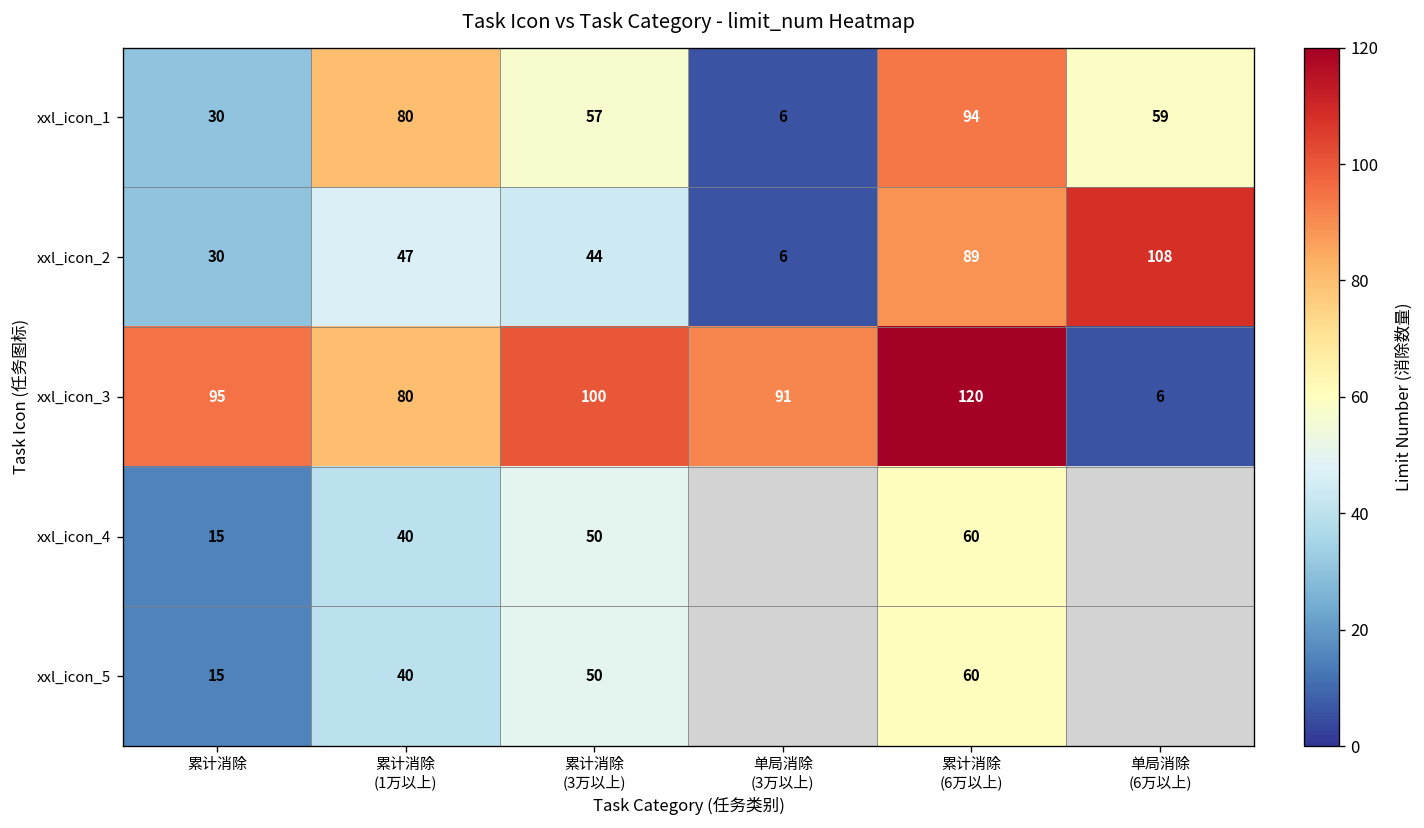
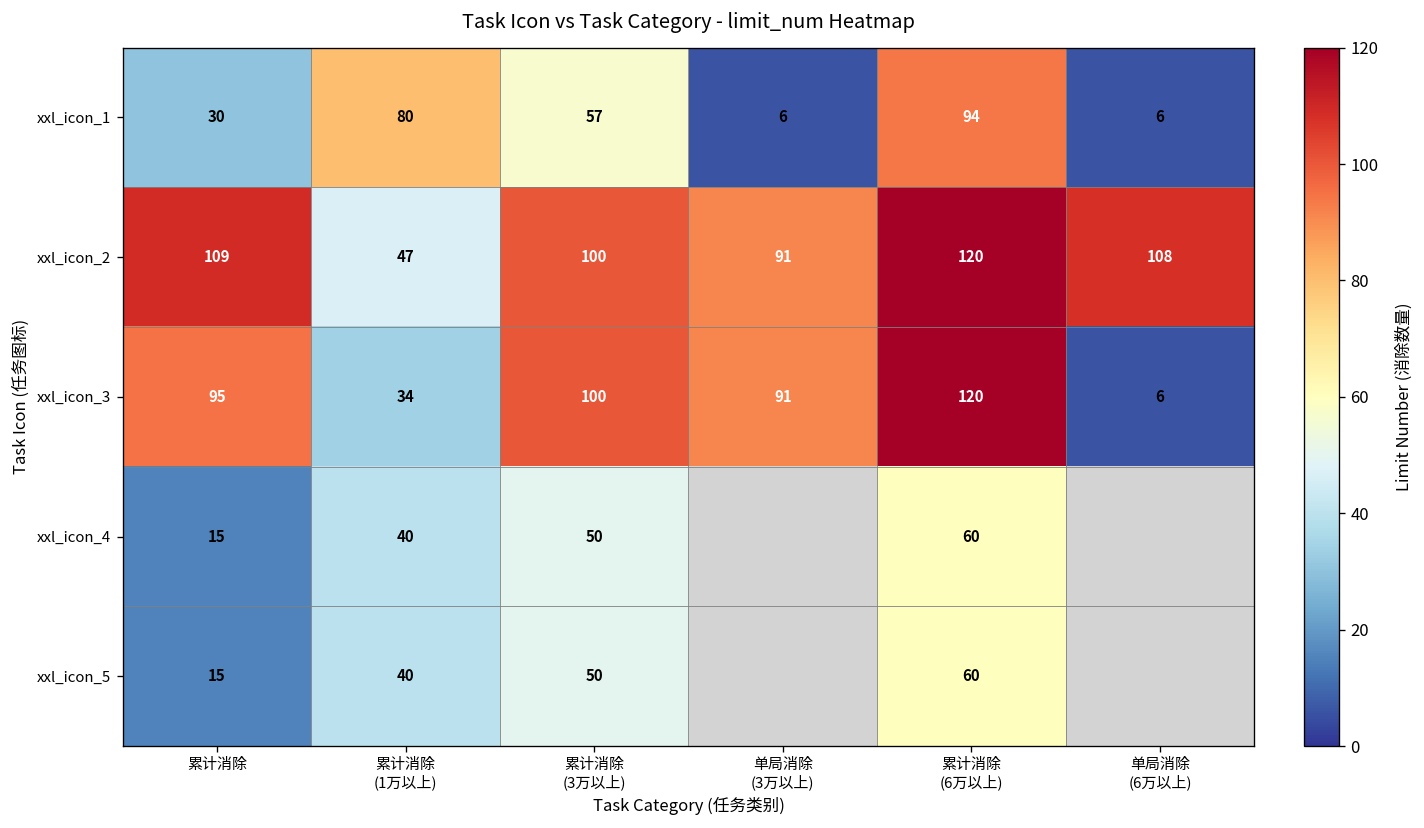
xxl_icon_1, 单局消除 (6万以上): 59 -> 6
xxl_icon_2, 累计消除: 30 -> 109
xxl_icon_2, 累计消除 (3万以上): 44 -> 100
xxl_icon_2, 单局消除 (3万以上): 6 -> 91
xxl_icon_2, 累计消除 (6万以上): 89 -> 120
xxl_icon_3, 累计消除 (1万以上): 80 -> 34
